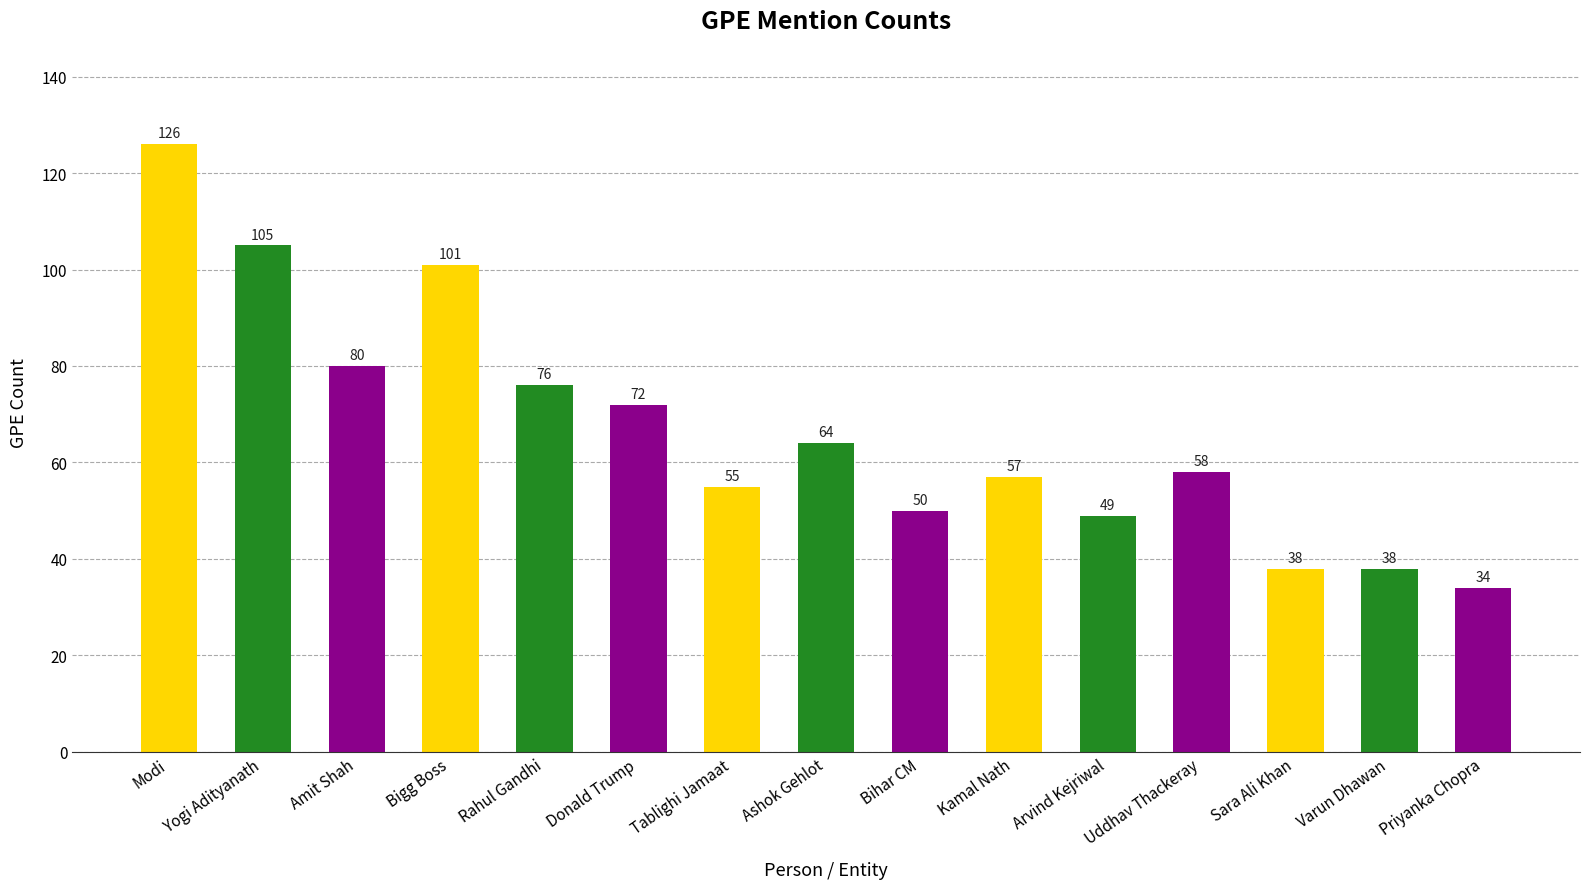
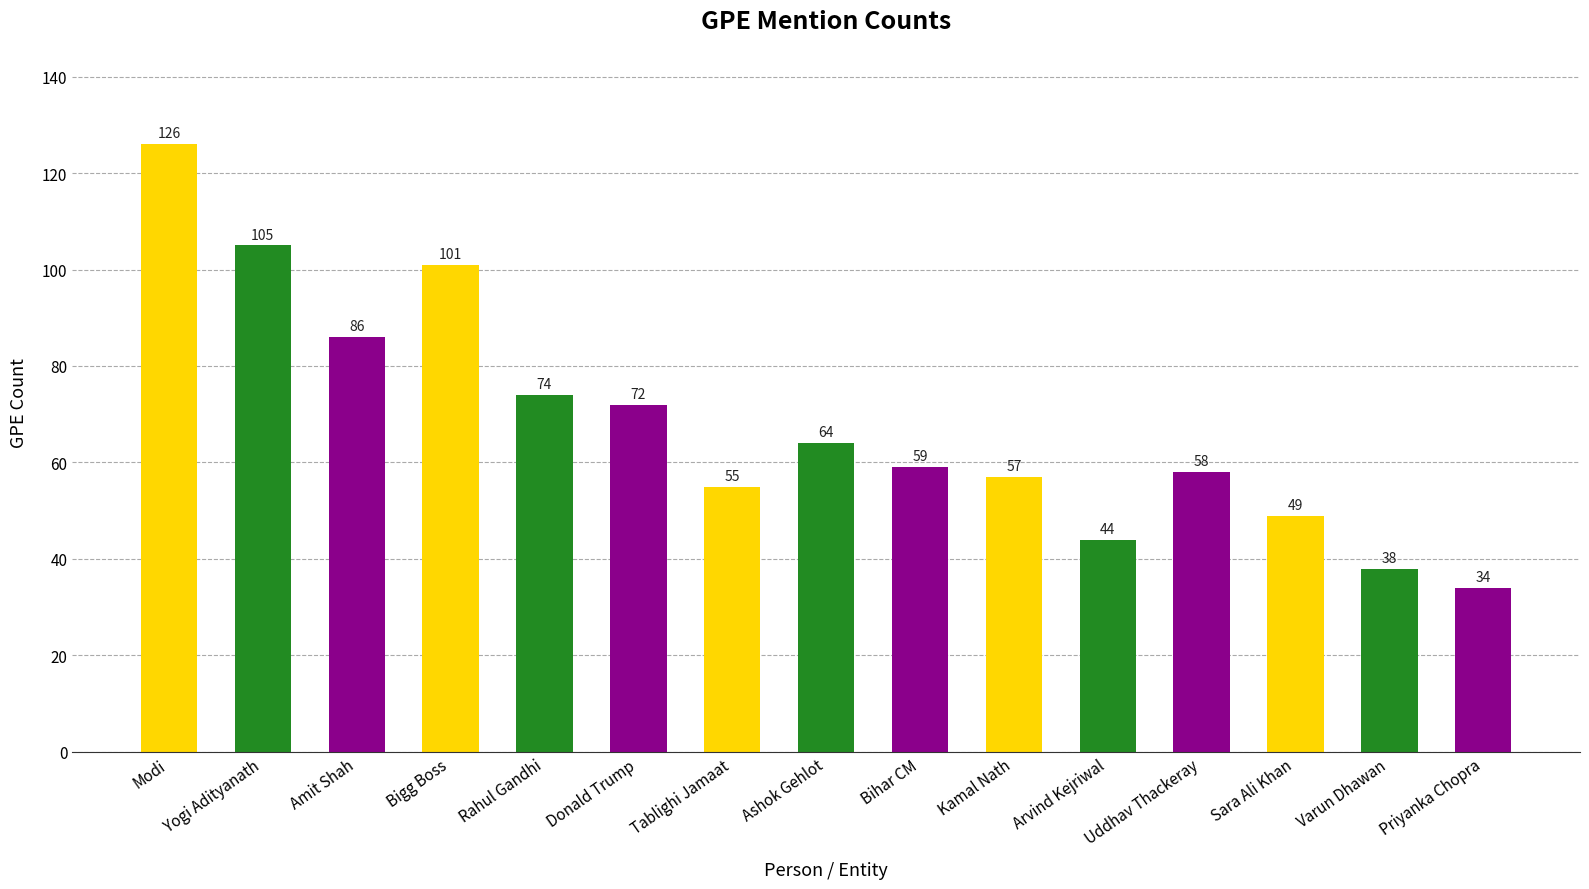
Amit Shah: 80 -> 86
Rahul Gandhi: 76 -> 74
Bihar CM: 50 -> 59
Arvind Kejriwal: 49 -> 44
Sara Ali Khan: 38 -> 49
